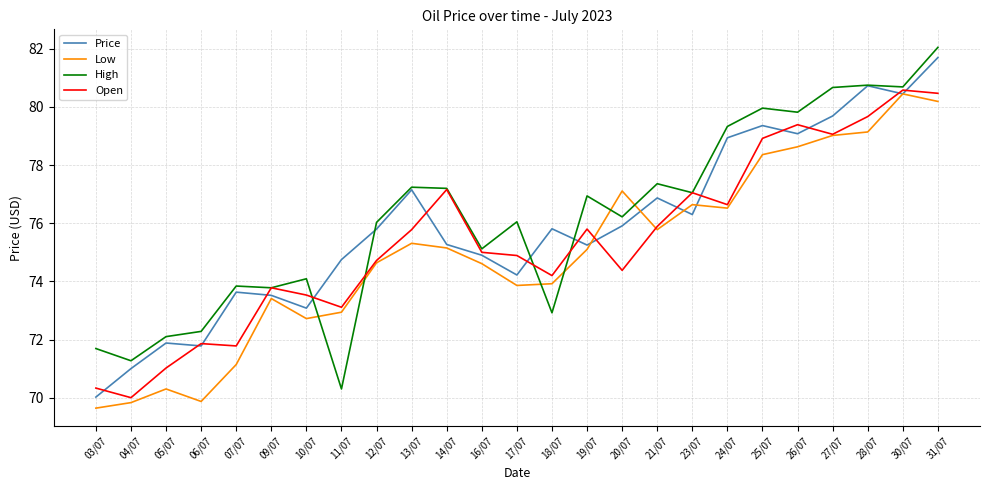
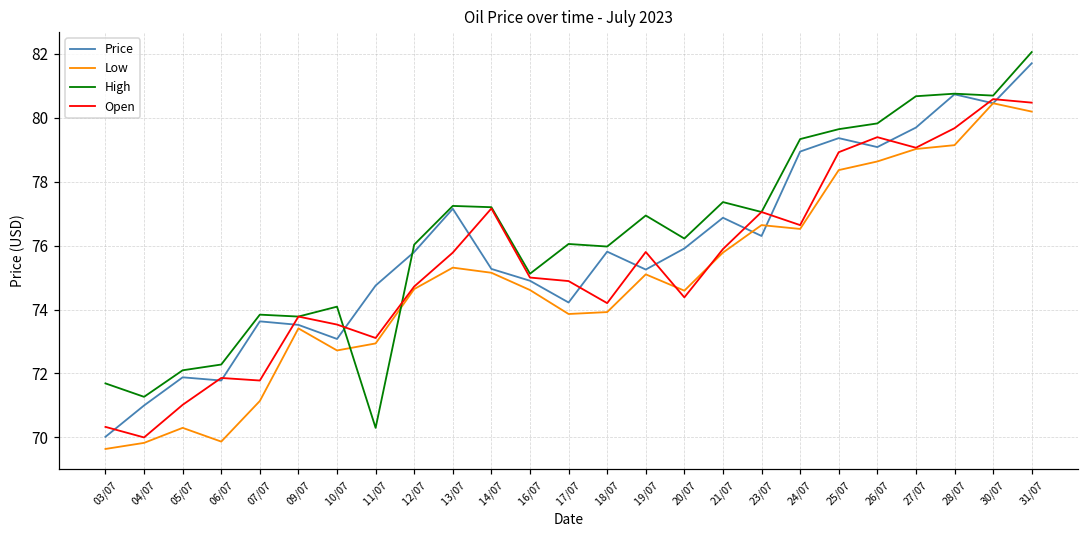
High, 18/07: 72.9 -> 76.0
Low, 20/07: 77.1 -> 74.6
High, 25/07: 80.0 -> 79.6
